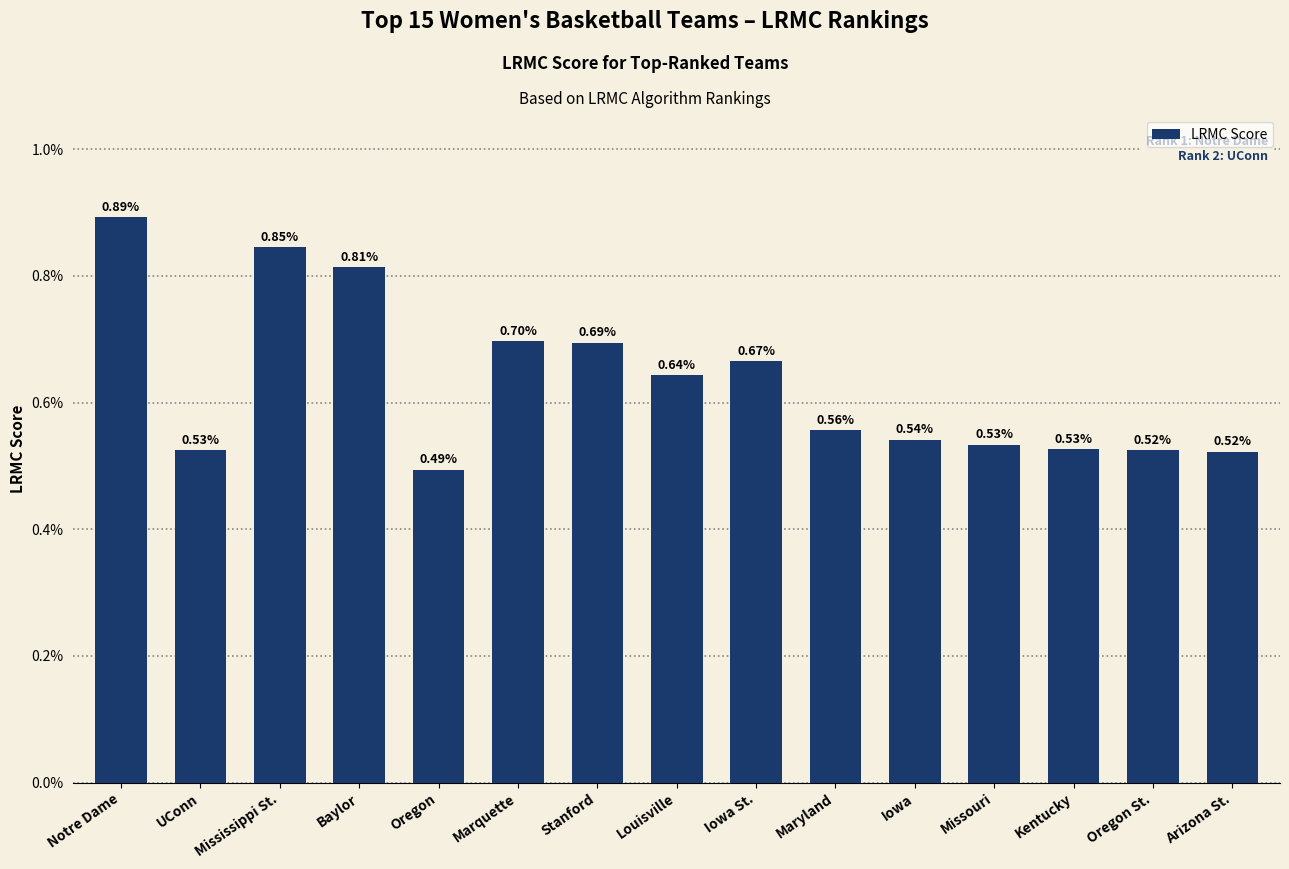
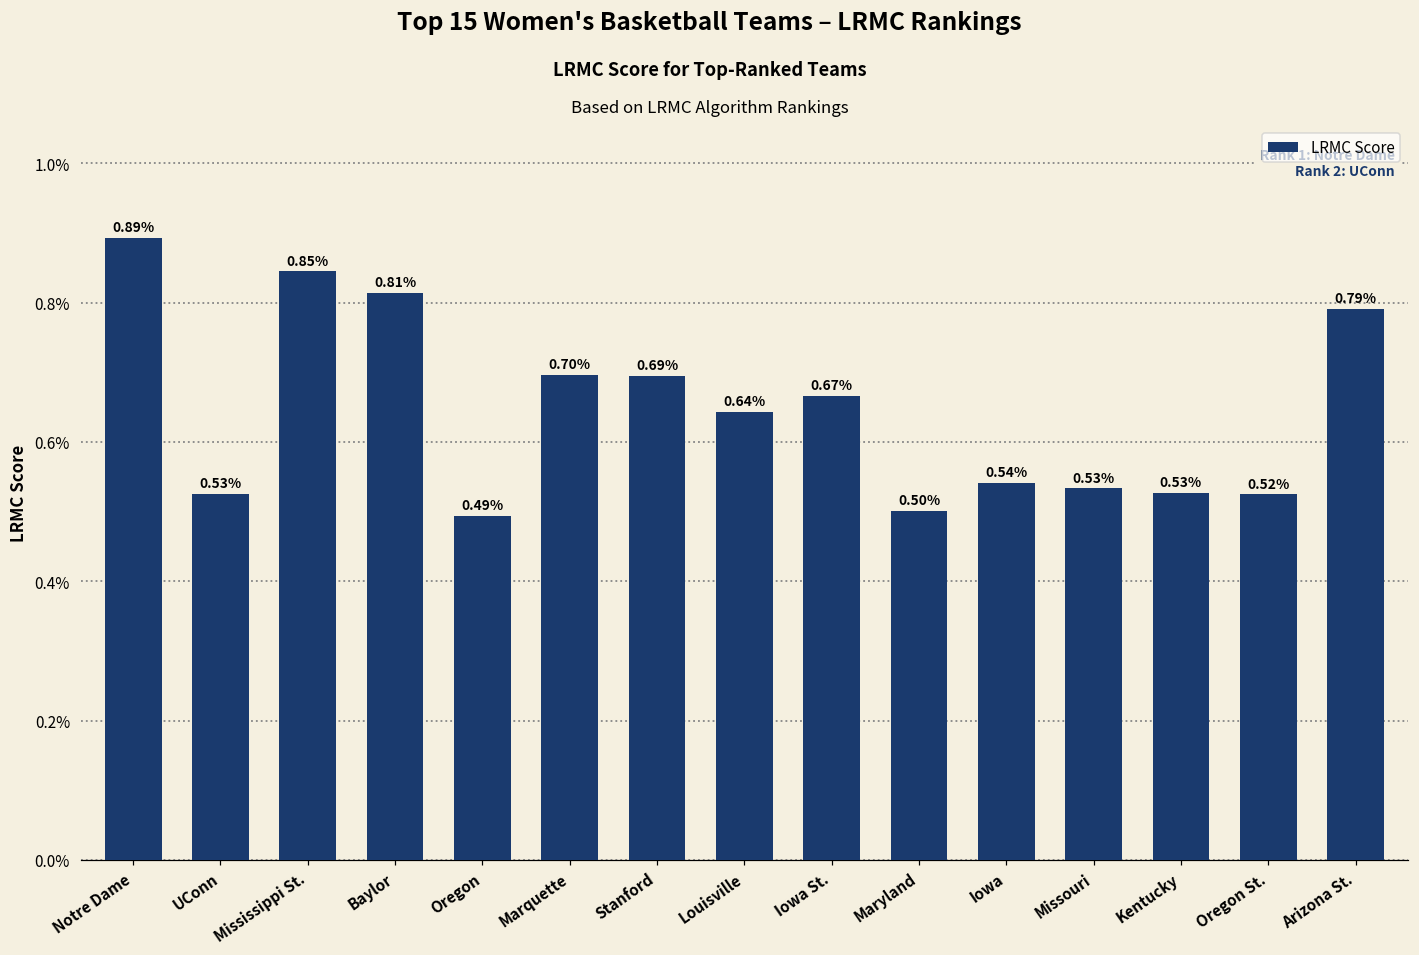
Maryland: 0.56% -> 0.50%
Arizona St.: 0.52% -> 0.79%
